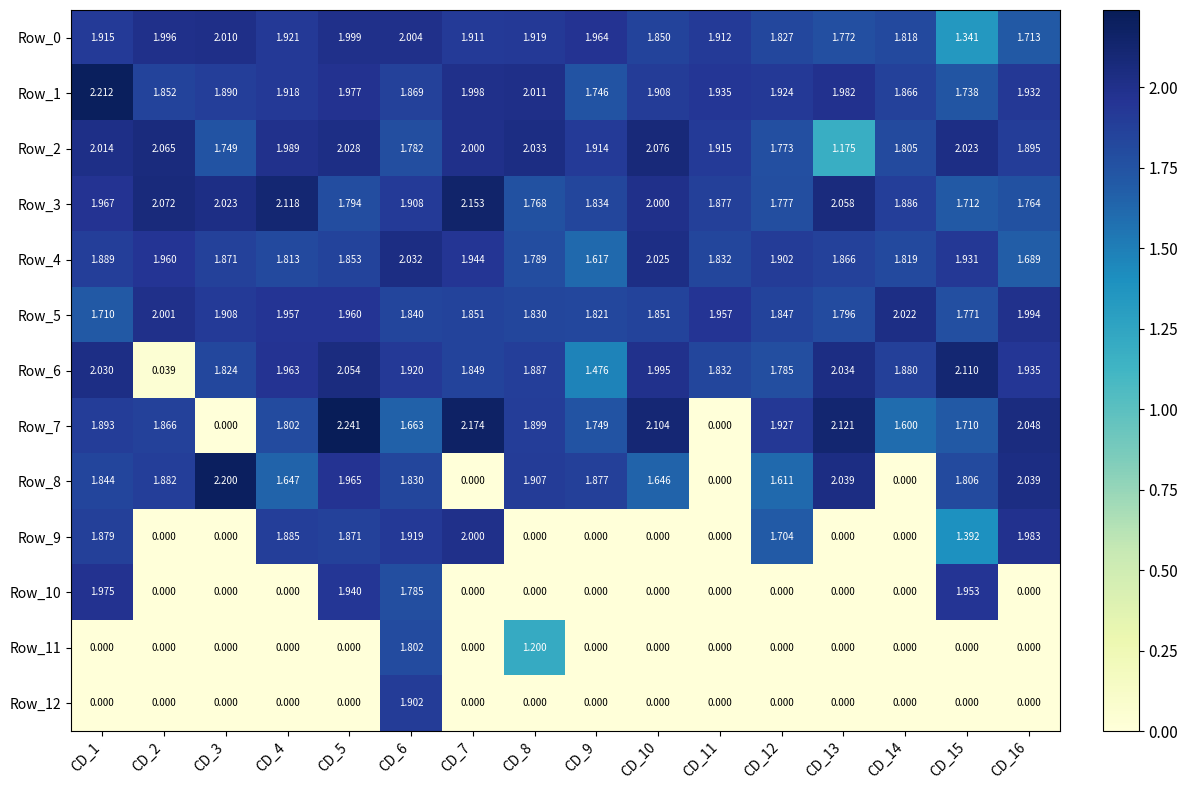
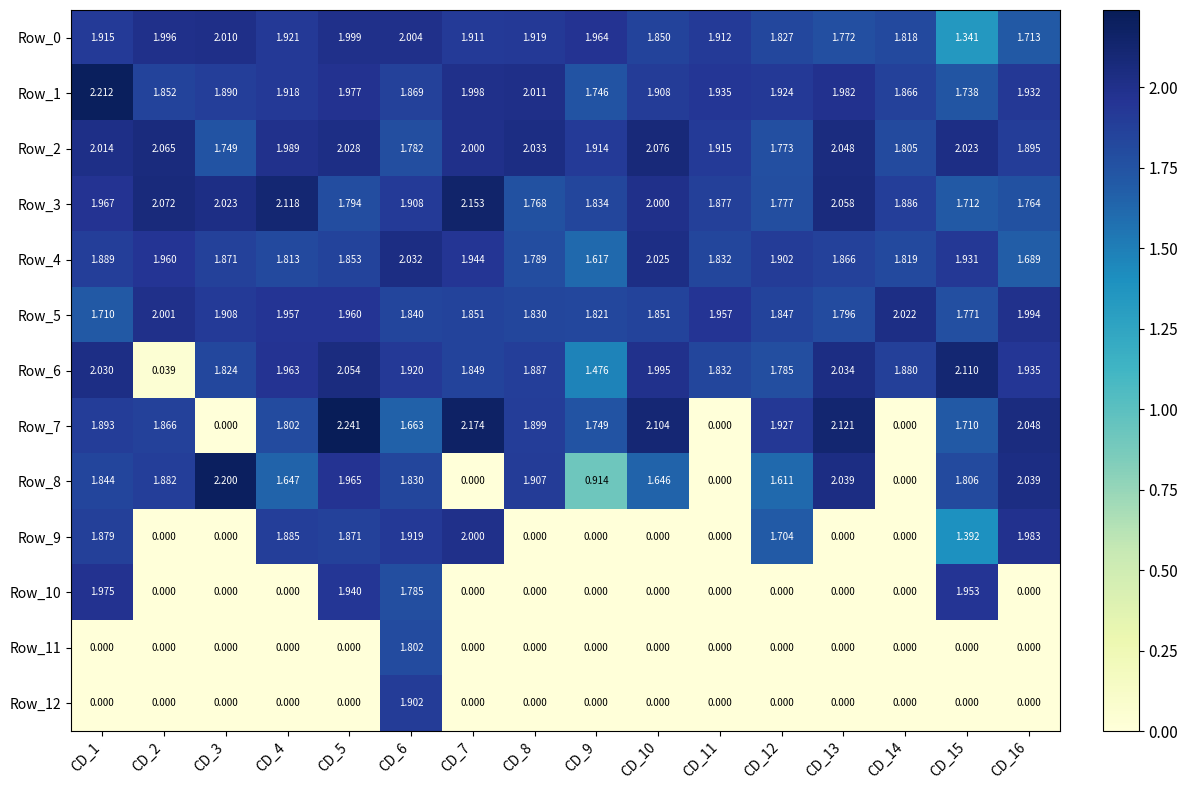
Row_2, CD_13: 1.175 -> 2.048
Row_7, CD_14: 1.600 -> 0.000
Row_8, CD_9: 1.877 -> 0.914
Row_11, CD_8: 1.200 -> 0.000
